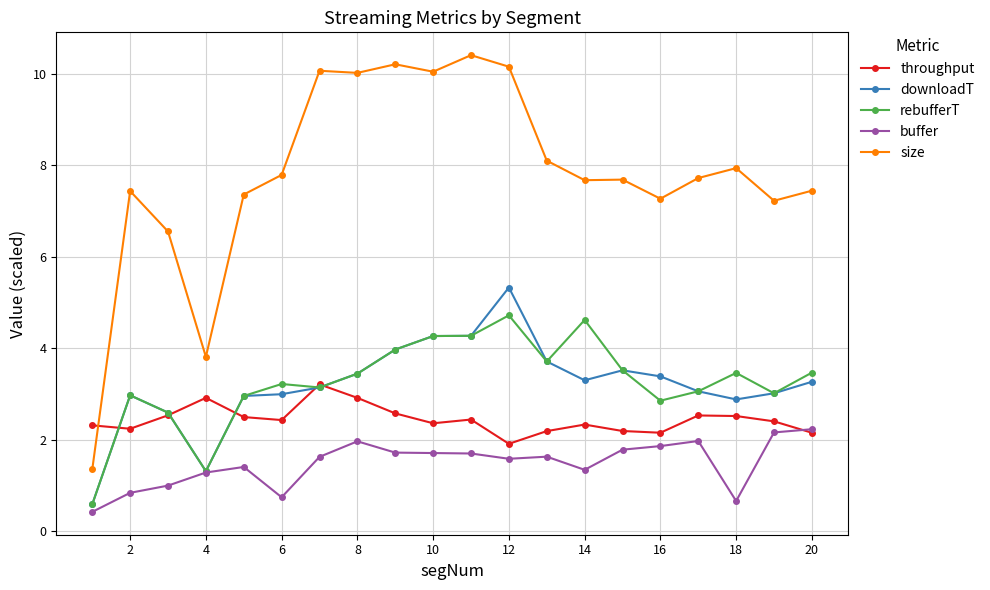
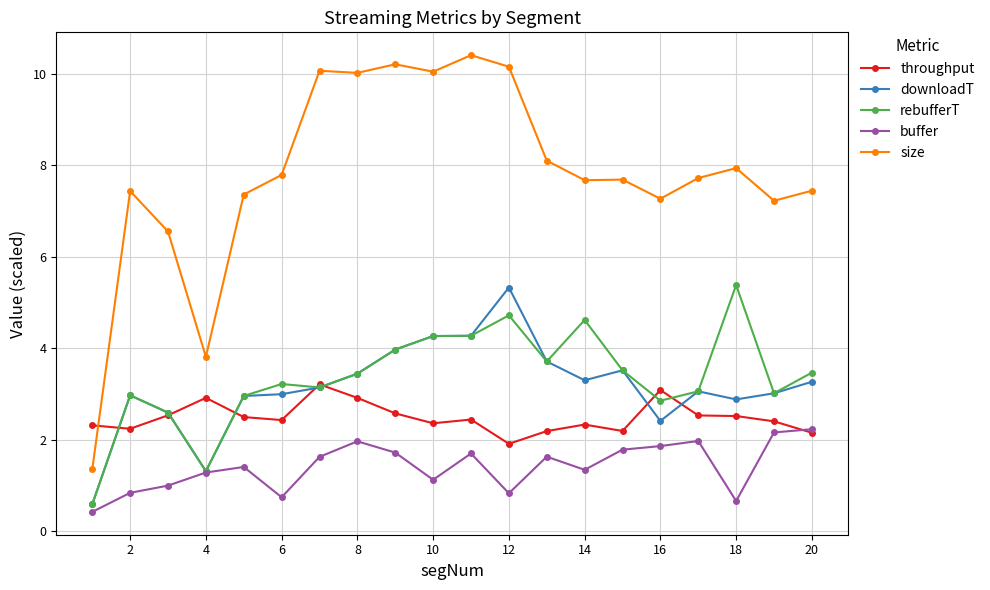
buffer, 10: 1.7 -> 1.1
buffer, 12: 1.6 -> 0.8
throughput, 16: 2.1 -> 3.1
downloadT, 16: 3.4 -> 2.4
rebufferT, 18: 3.5 -> 5.4
